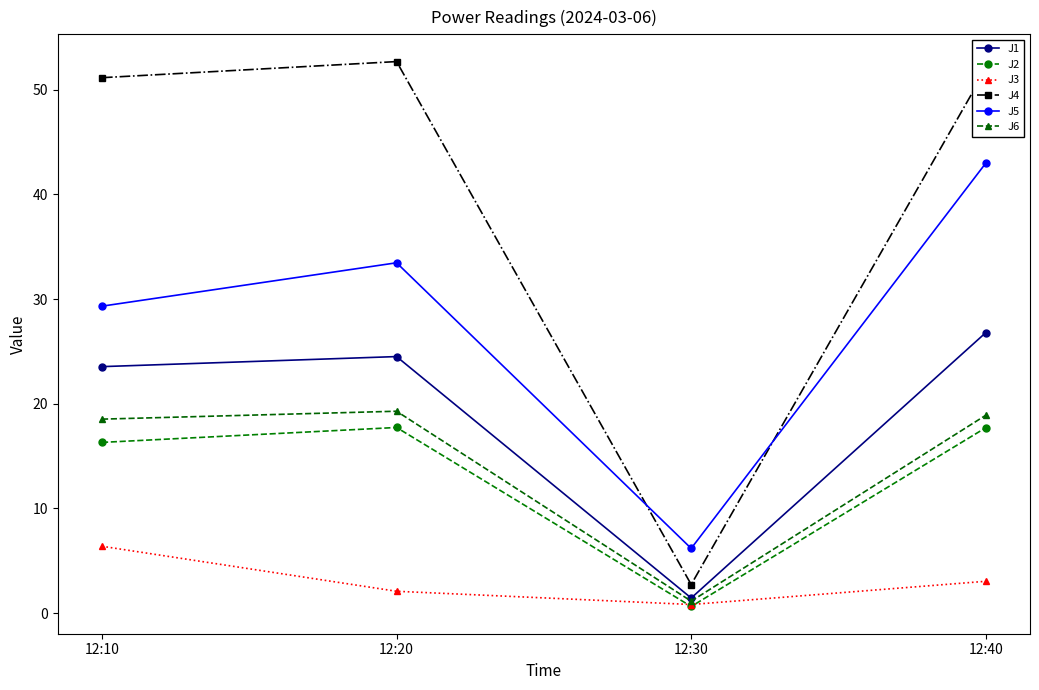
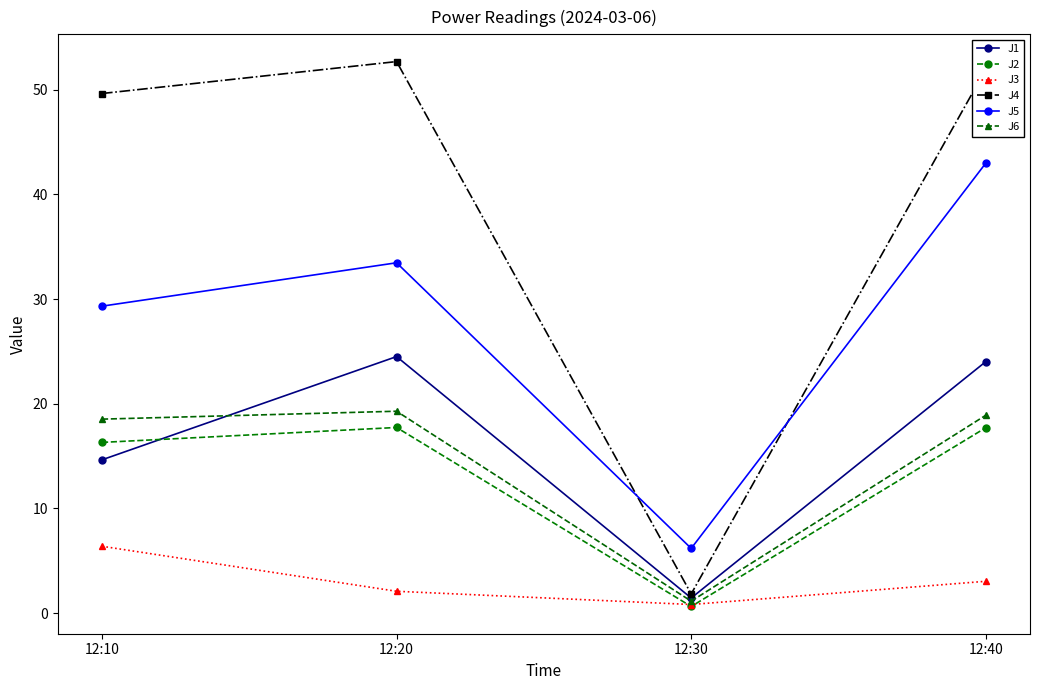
J1, 12:10: 23.5 -> 14.6
J4, 12:10: 51.1 -> 49.6
J4, 12:30: 2.7 -> 1.8
J1, 12:40: 26.8 -> 24.0
